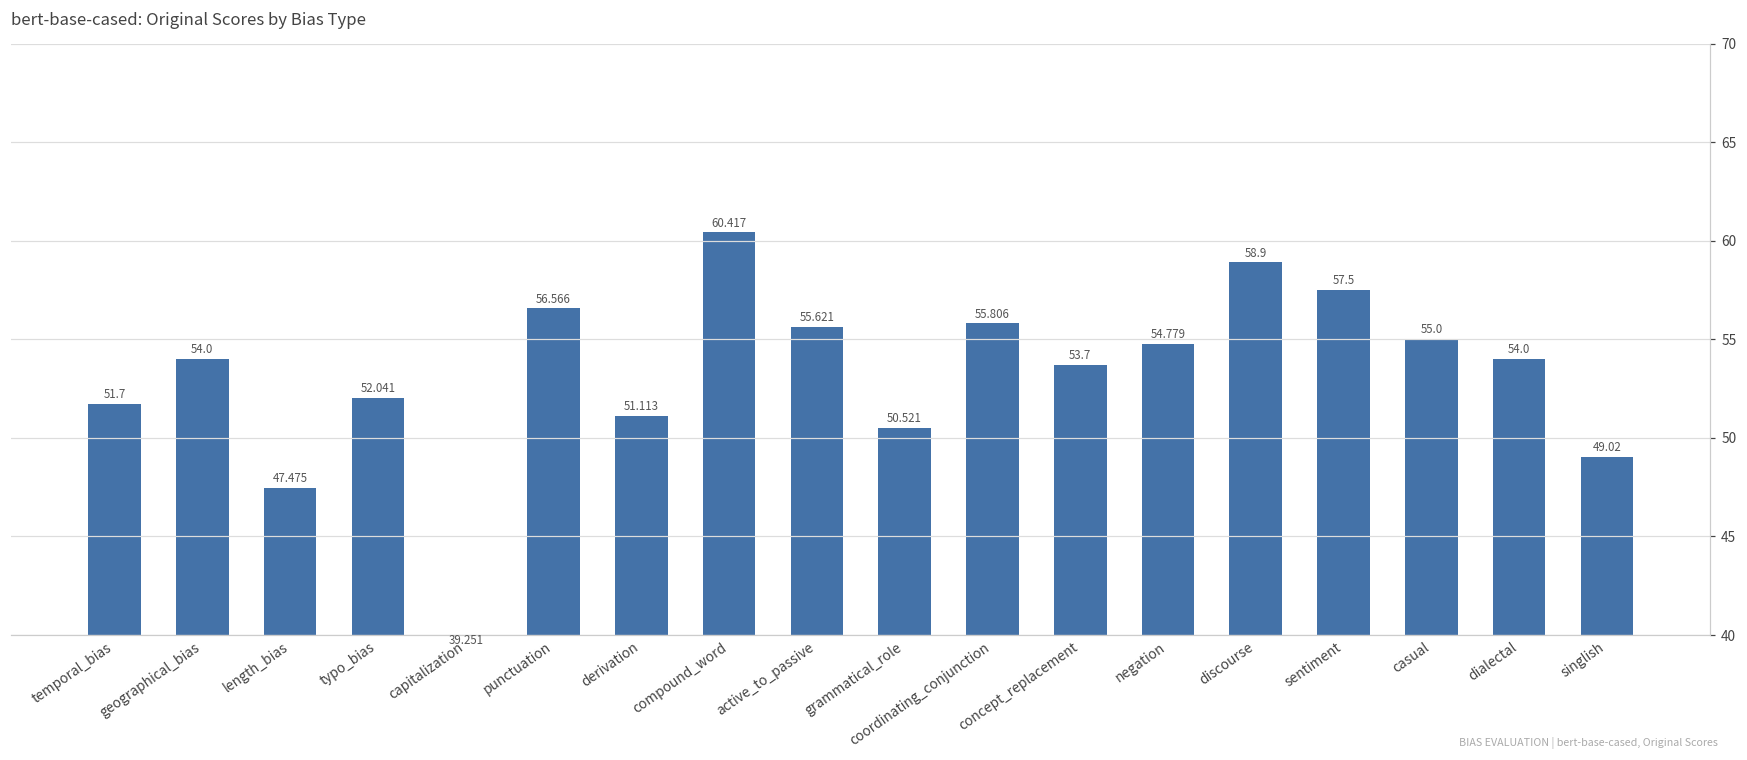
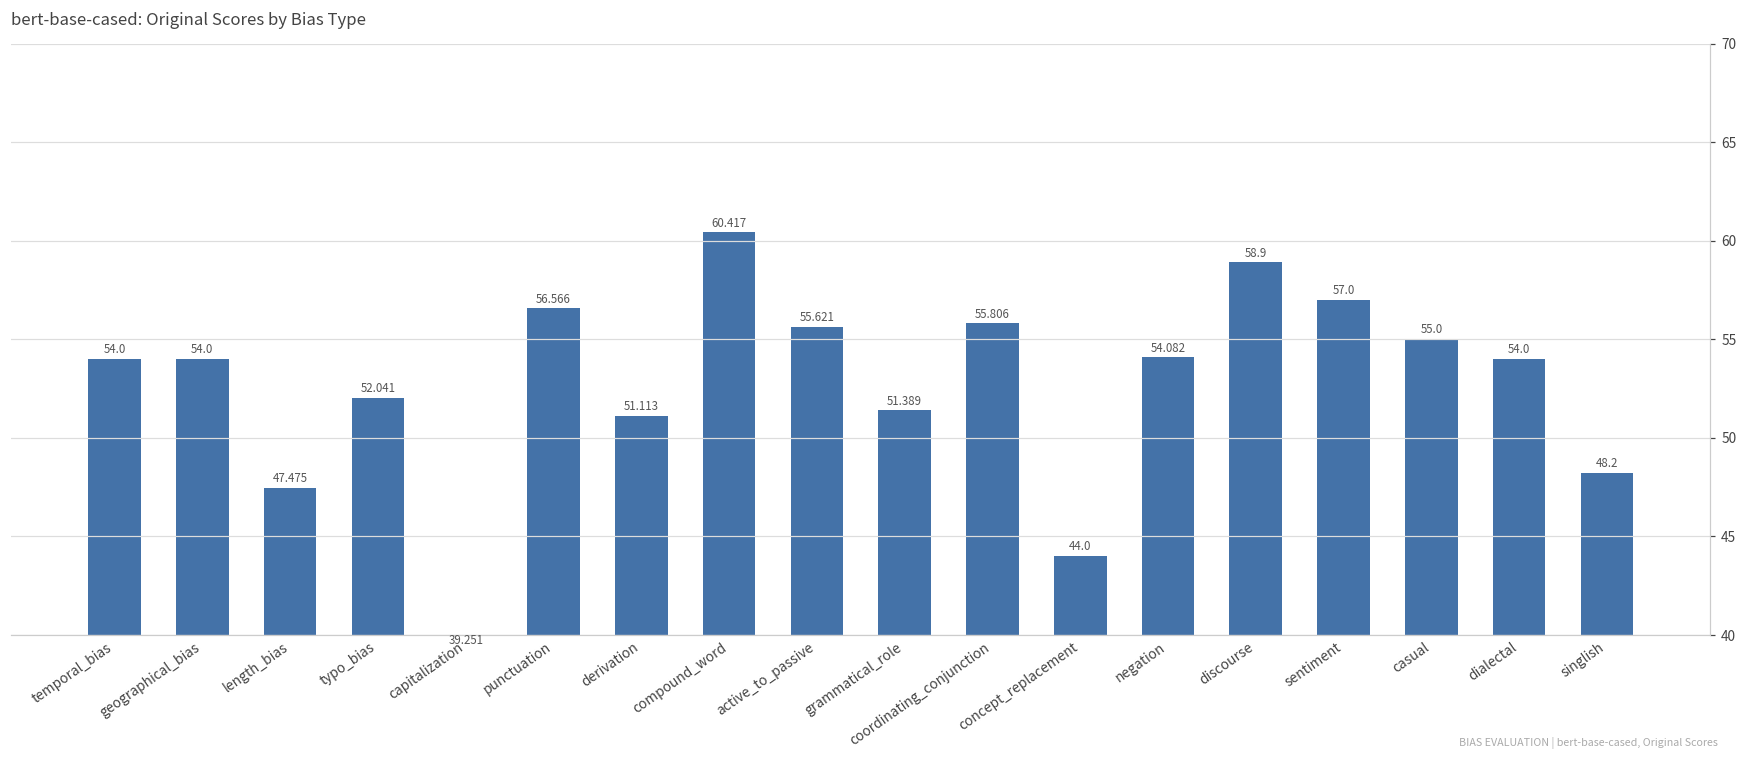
temporal_bias: 51.7 -> 54.0
grammatical_role: 50.521 -> 51.389
concept_replacement: 53.7 -> 44.0
negation: 54.779 -> 54.082
sentiment: 57.5 -> 57.0
singlish: 49.02 -> 48.2
